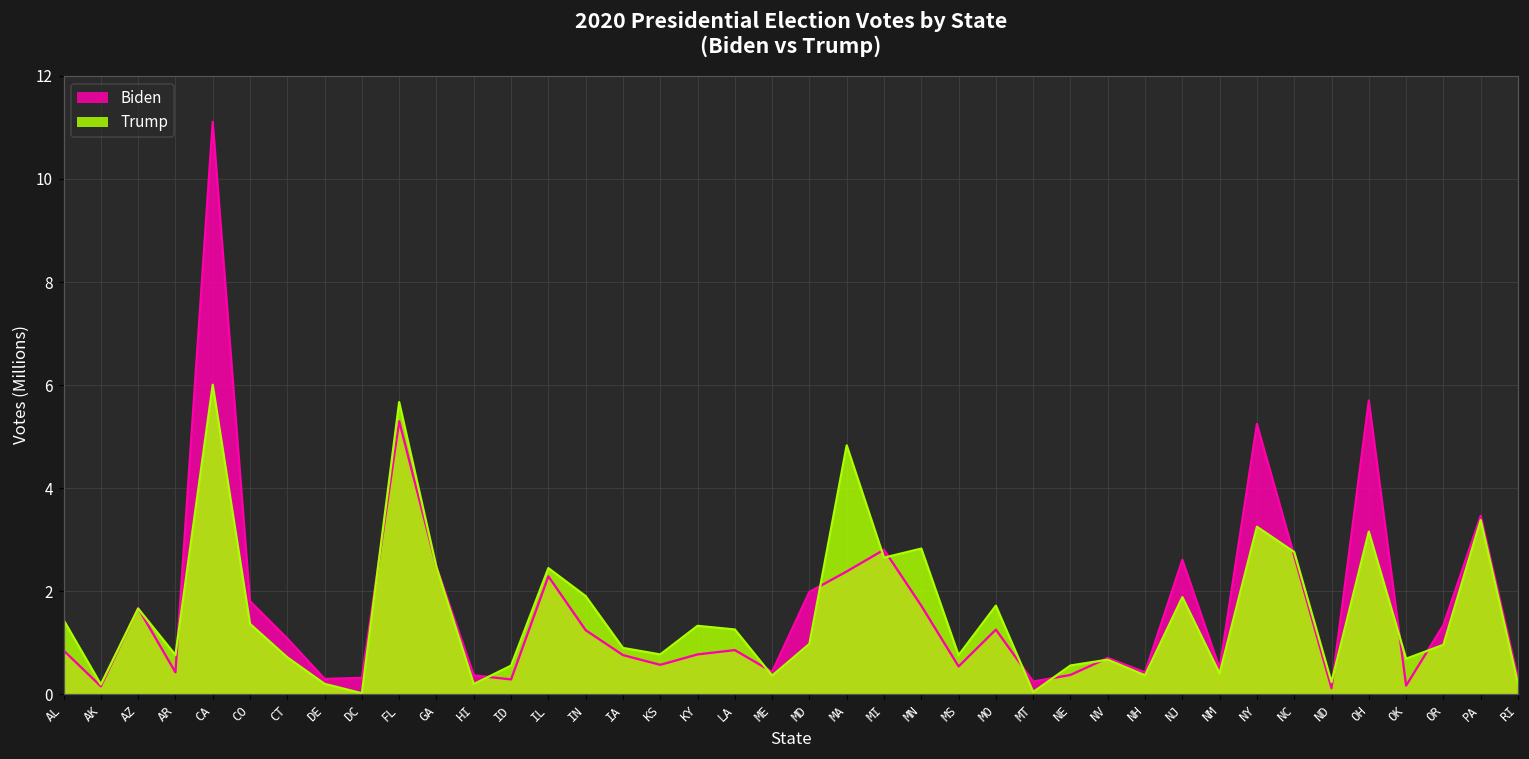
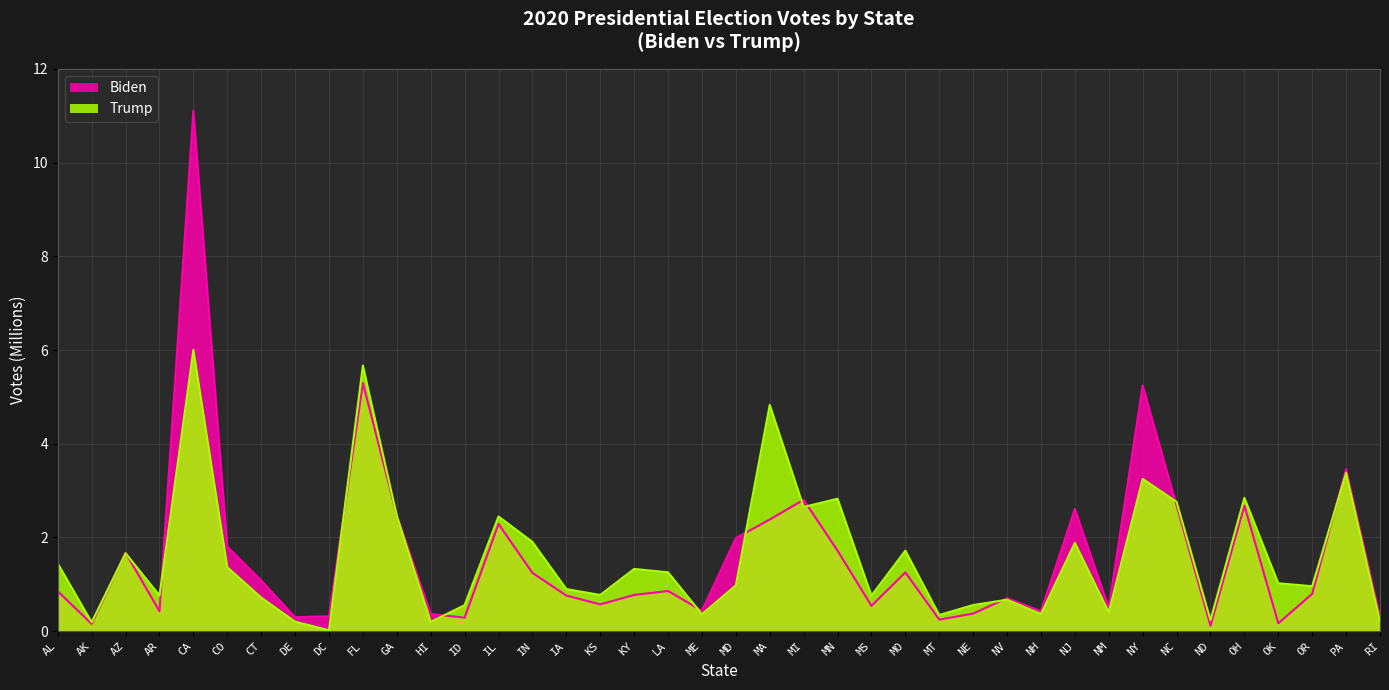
Trump, MT: 0.0 -> 0.3
Biden, OH: 5.7 -> 2.7
Trump, OH: 3.2 -> 2.8
Trump, OK: 0.7 -> 1.0
Biden, OR: 1.3 -> 0.8
